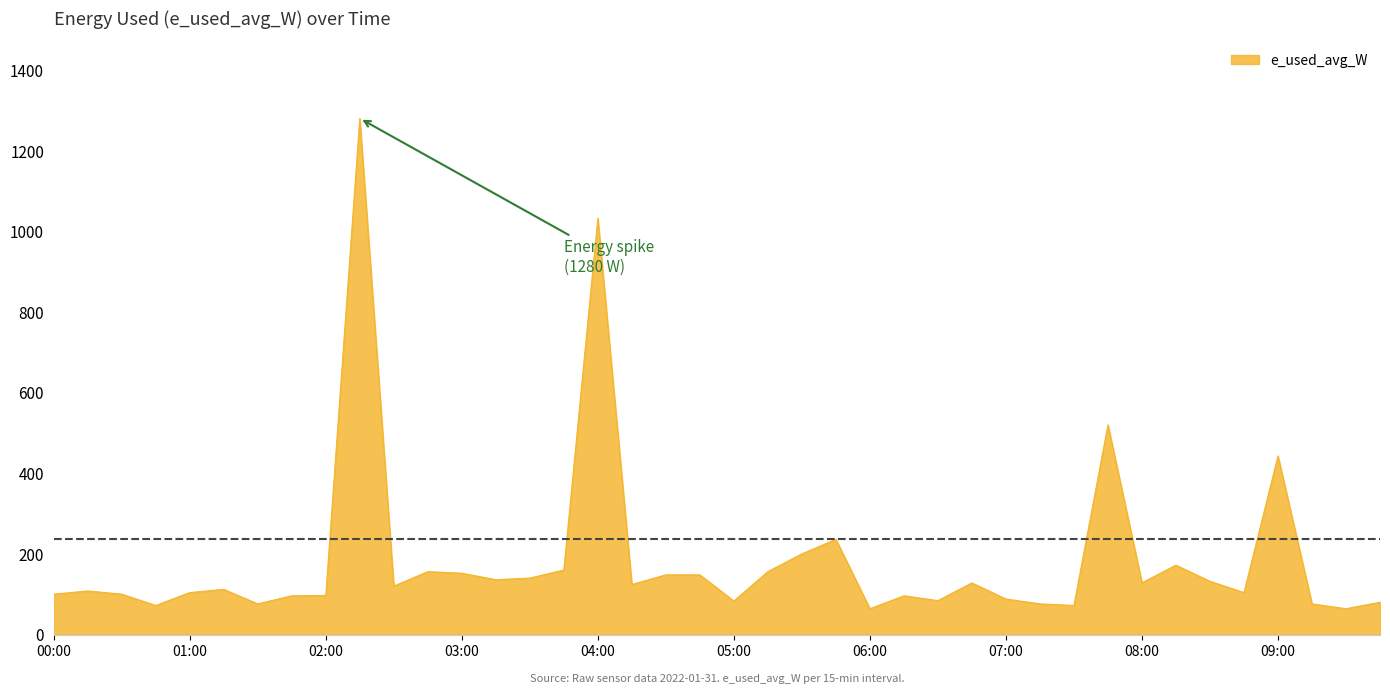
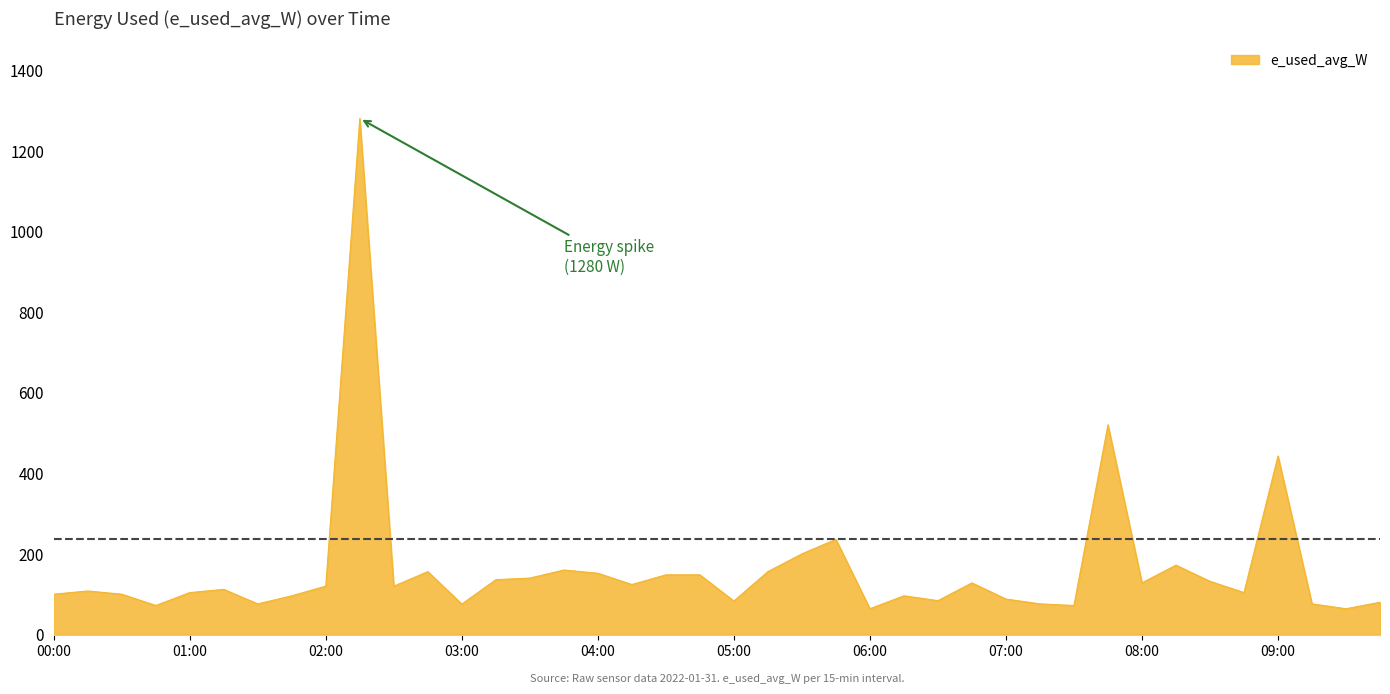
02:00: 100 -> 120
03:00: 150 -> 80
04:00: 1030 -> 150
